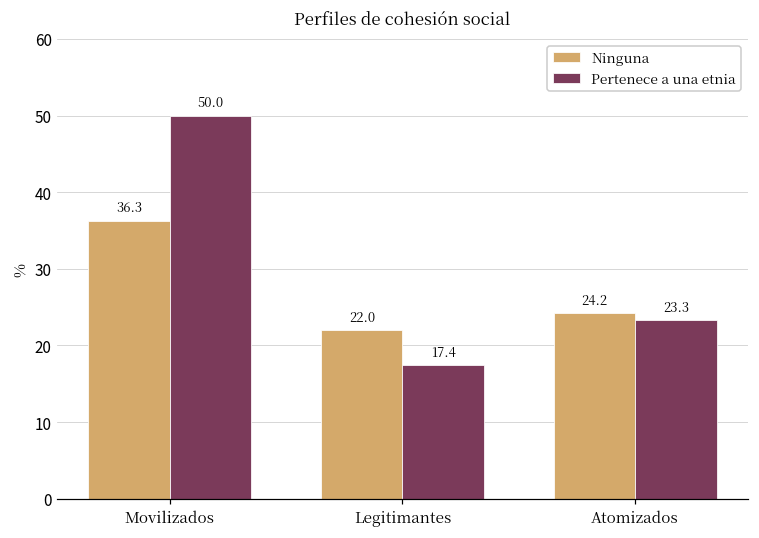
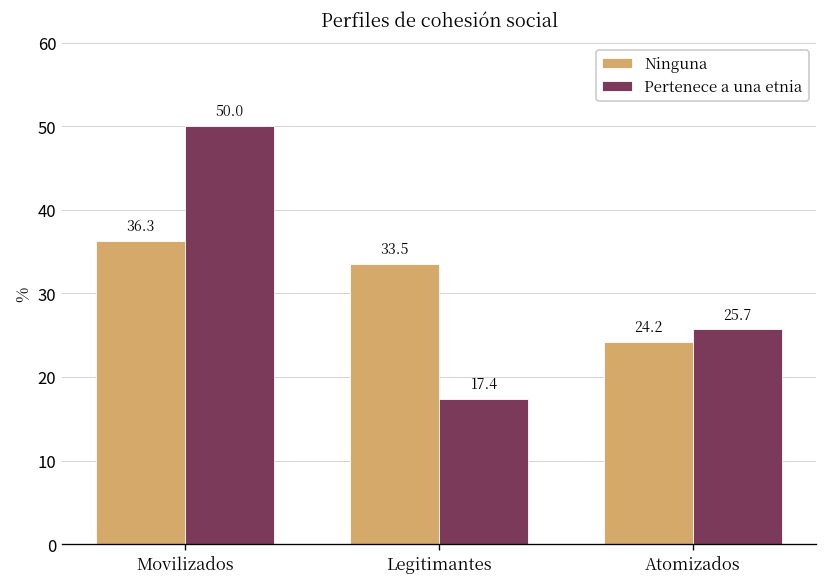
Ninguna, Legitimantes: 22.0 -> 33.5
Pertenece a una etnia, Atomizados: 23.3 -> 25.7
